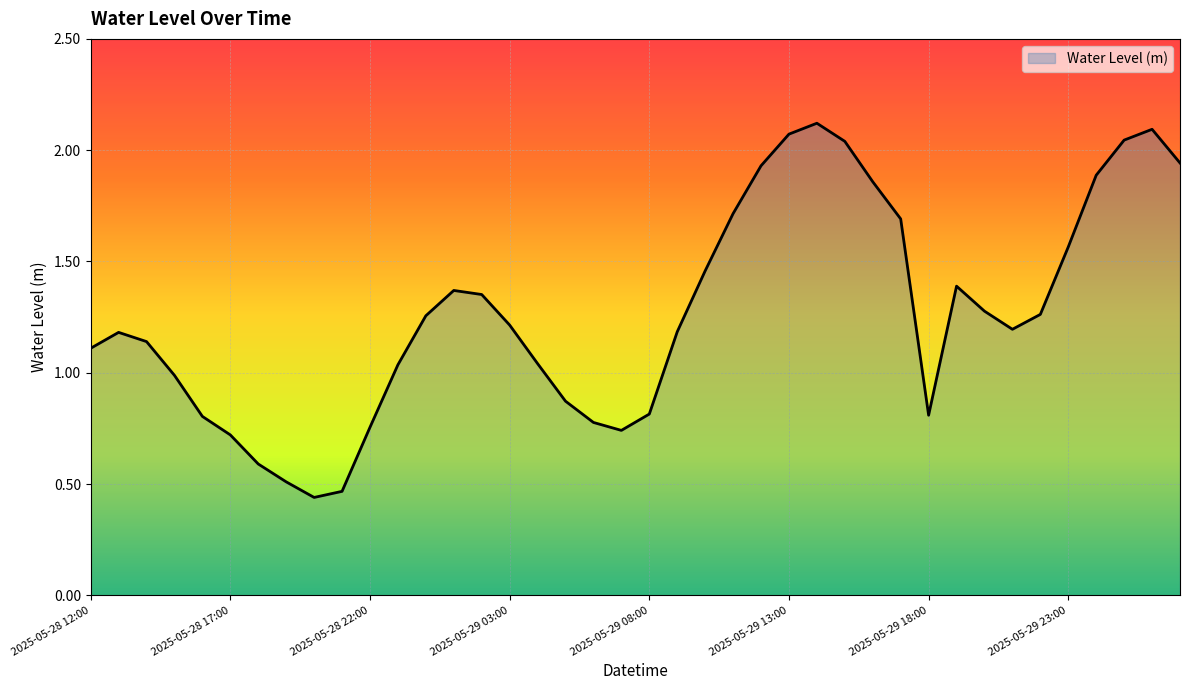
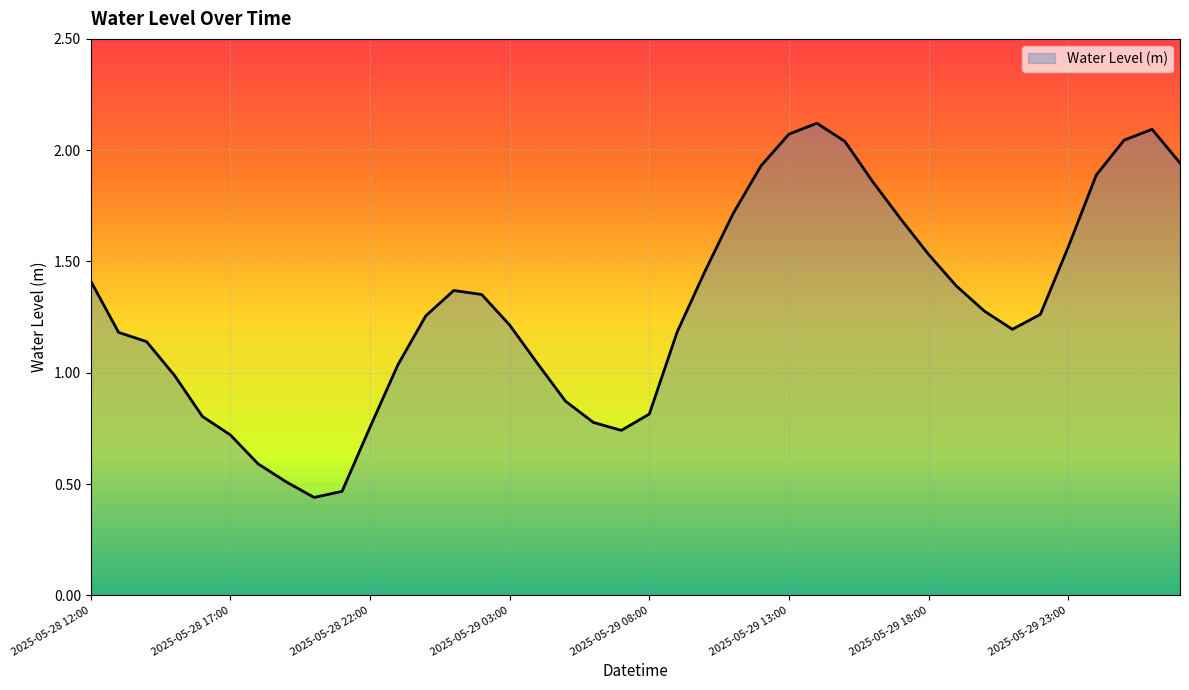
2025-05-28 12:00: 1.11 -> 1.41
2025-05-29 18:00: 0.81 -> 1.53
